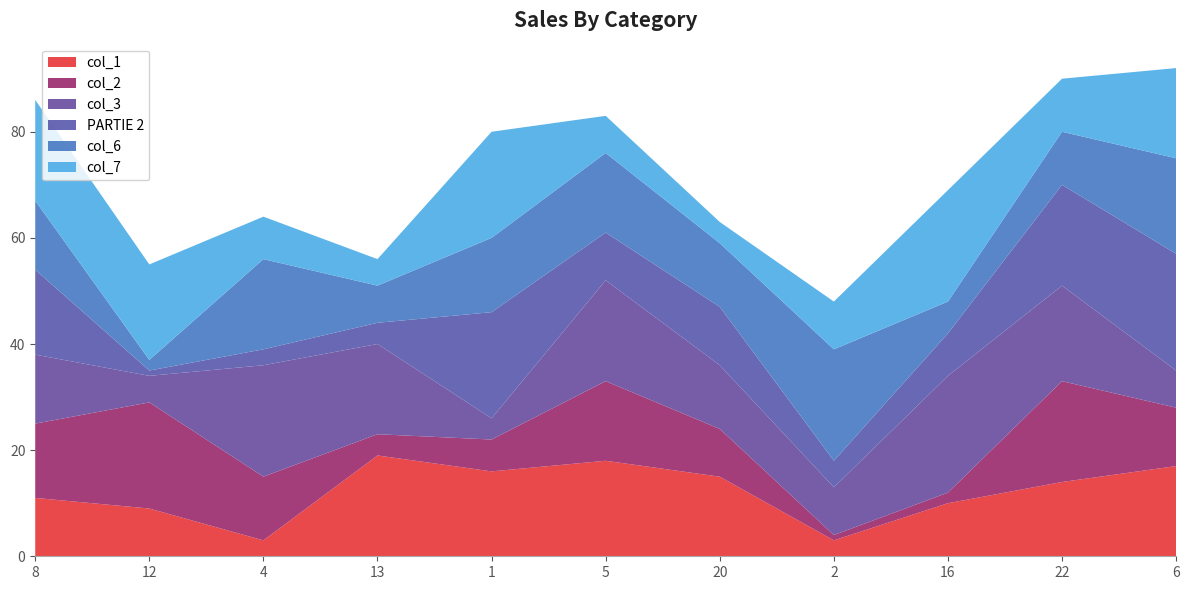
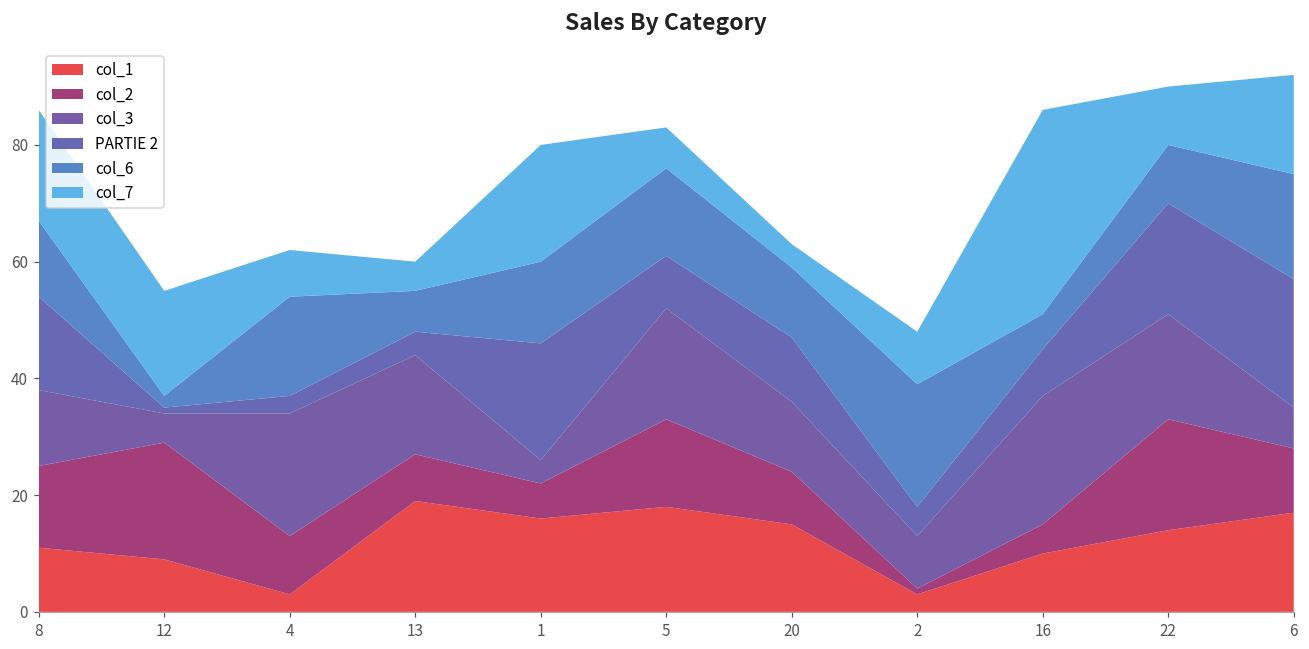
col_2, 4: 12 -> 10
col_2, 13: 4 -> 8
col_2, 16: 2 -> 5
col_7, 16: 21 -> 35
